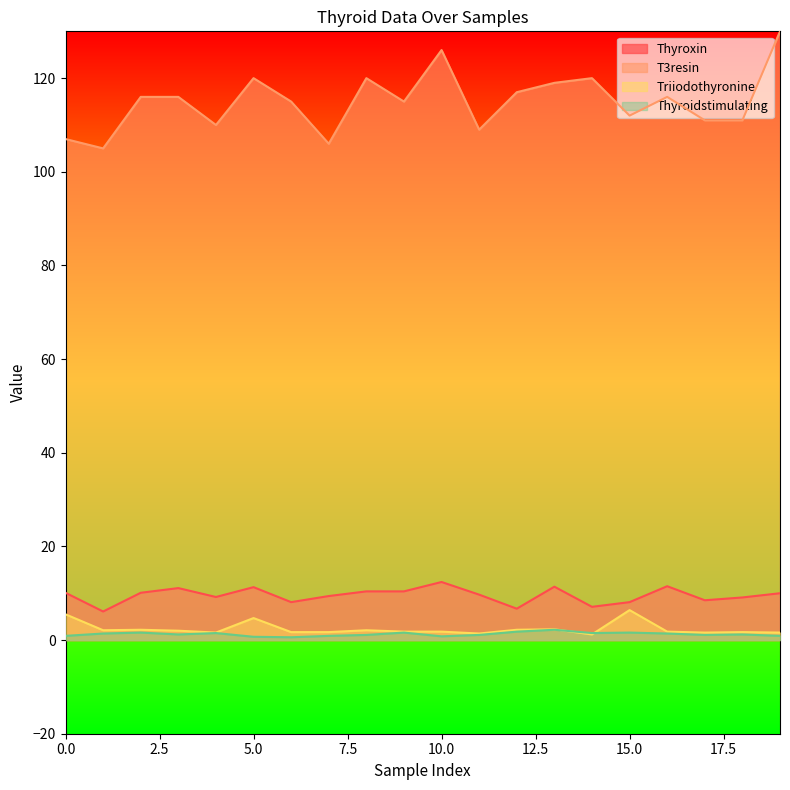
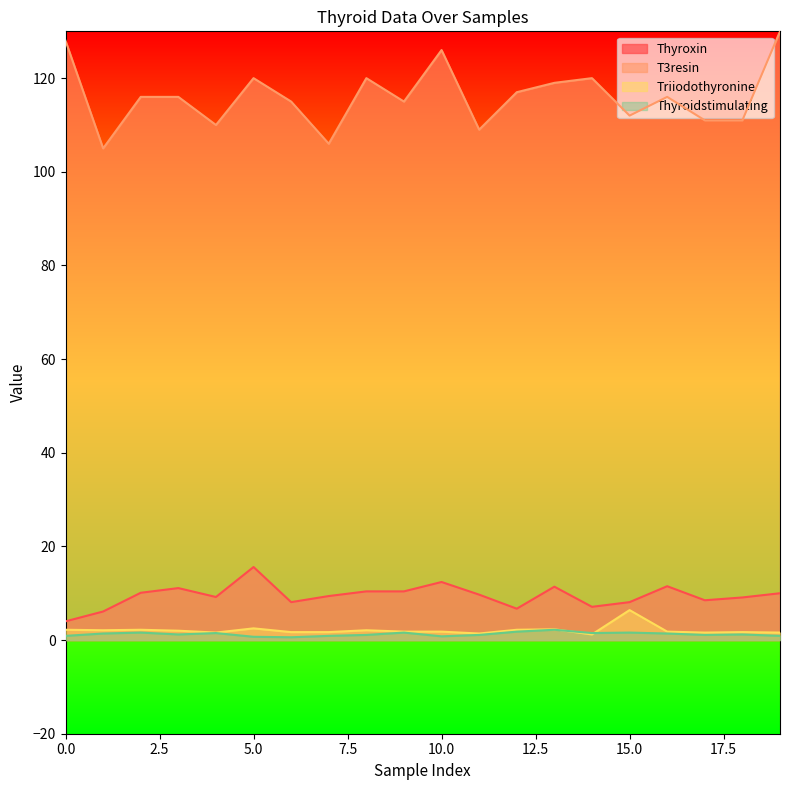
Thyroxin, 0.0: 10 -> 4
T3resin, 0.0: 107 -> 128
Triiodothyronine, 0.0: 6 -> 2
Thyroxin, 5.0: 11 -> 16
Triiodothyronine, 5.0: 5 -> 3
